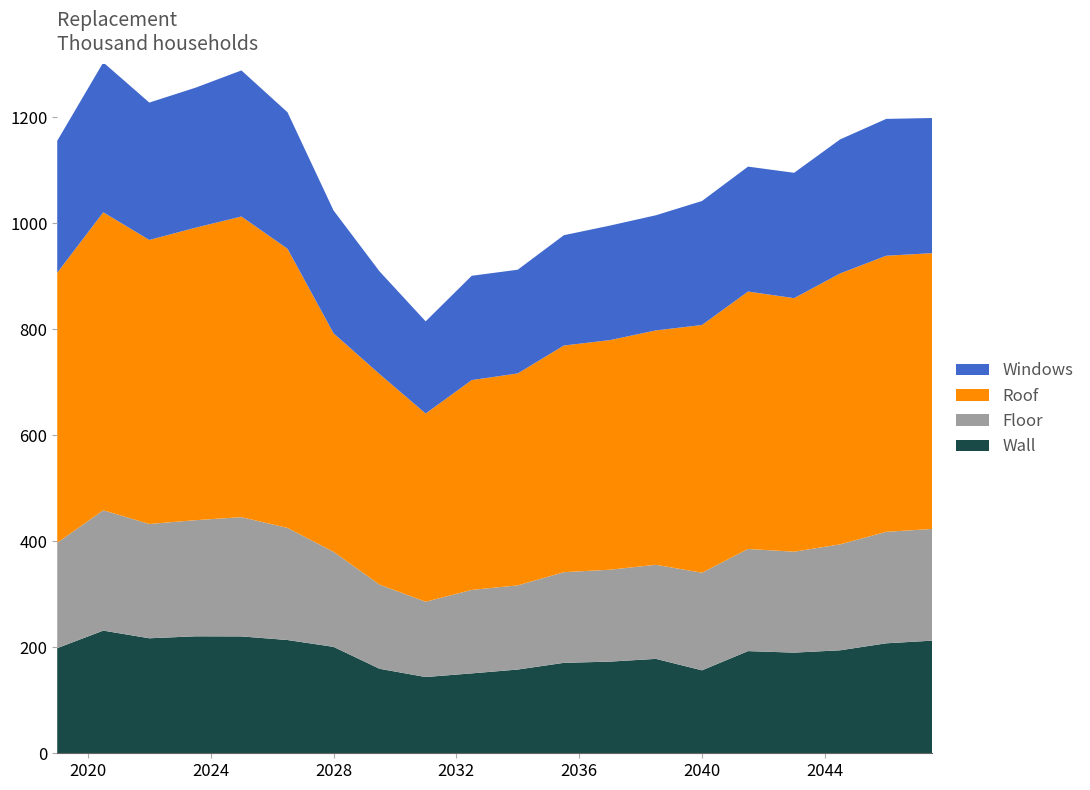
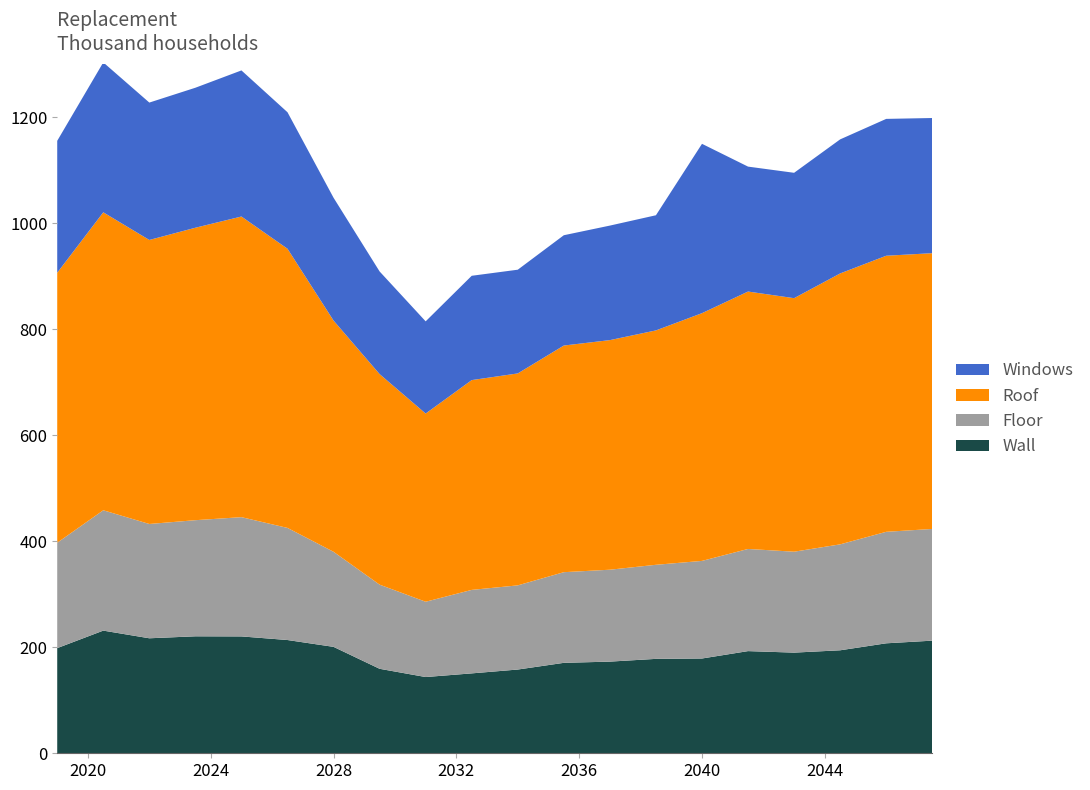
Roof, 2028: 410 -> 440
Wall, 2040: 160 -> 180
Windows, 2040: 230 -> 320
